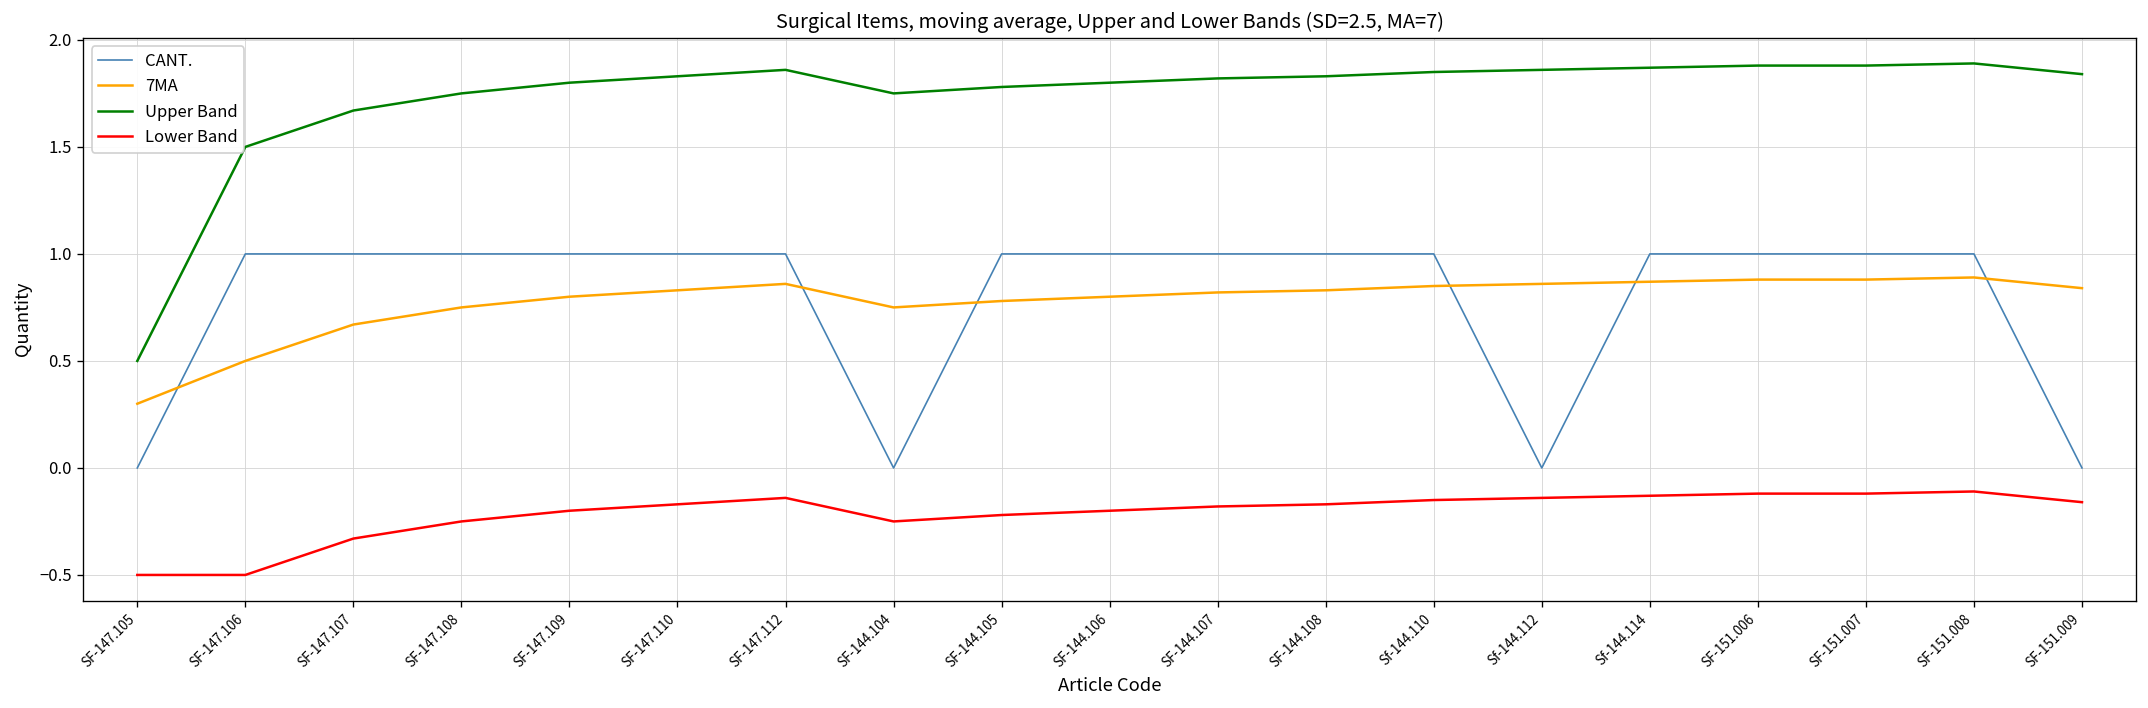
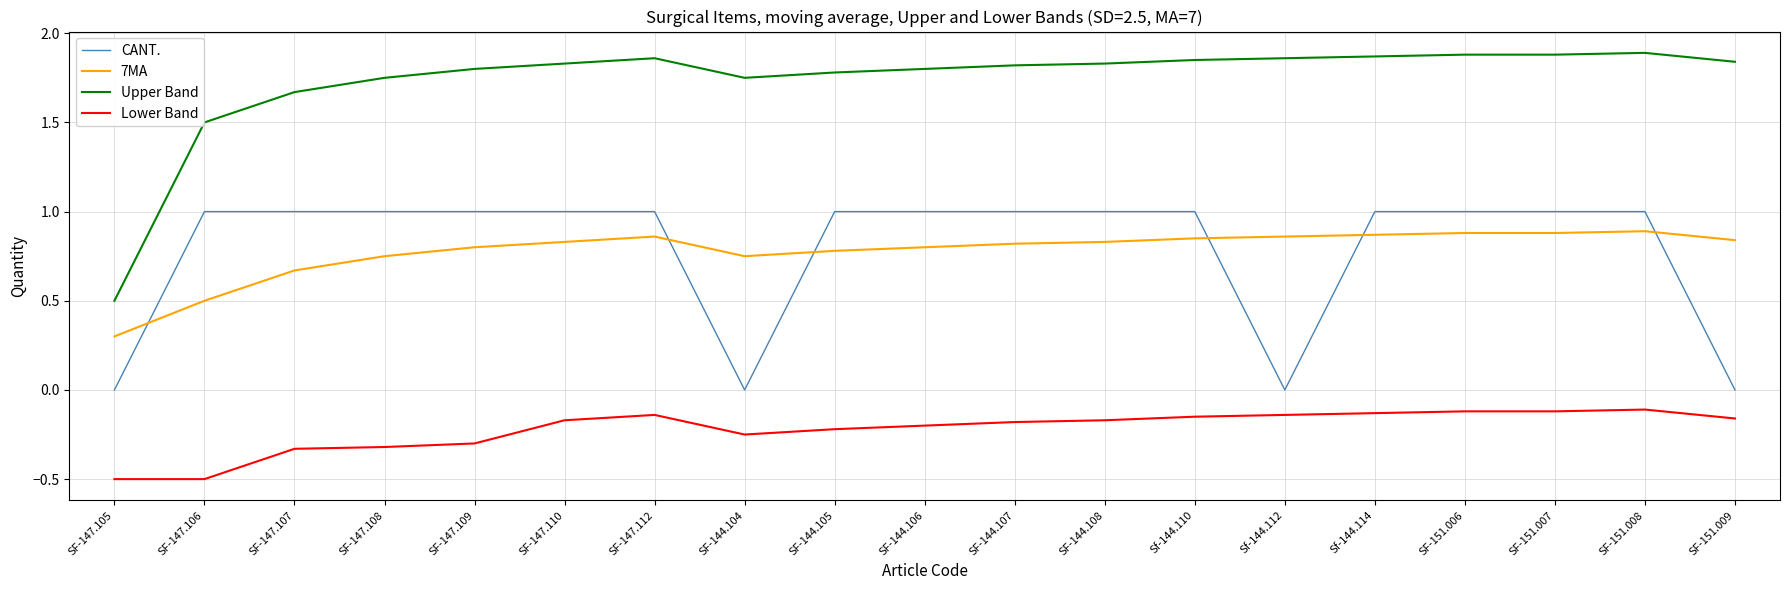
Lower Band, SF-147.108: -0.25 -> -0.32
Lower Band, SF-147.109: -0.2 -> -0.3
